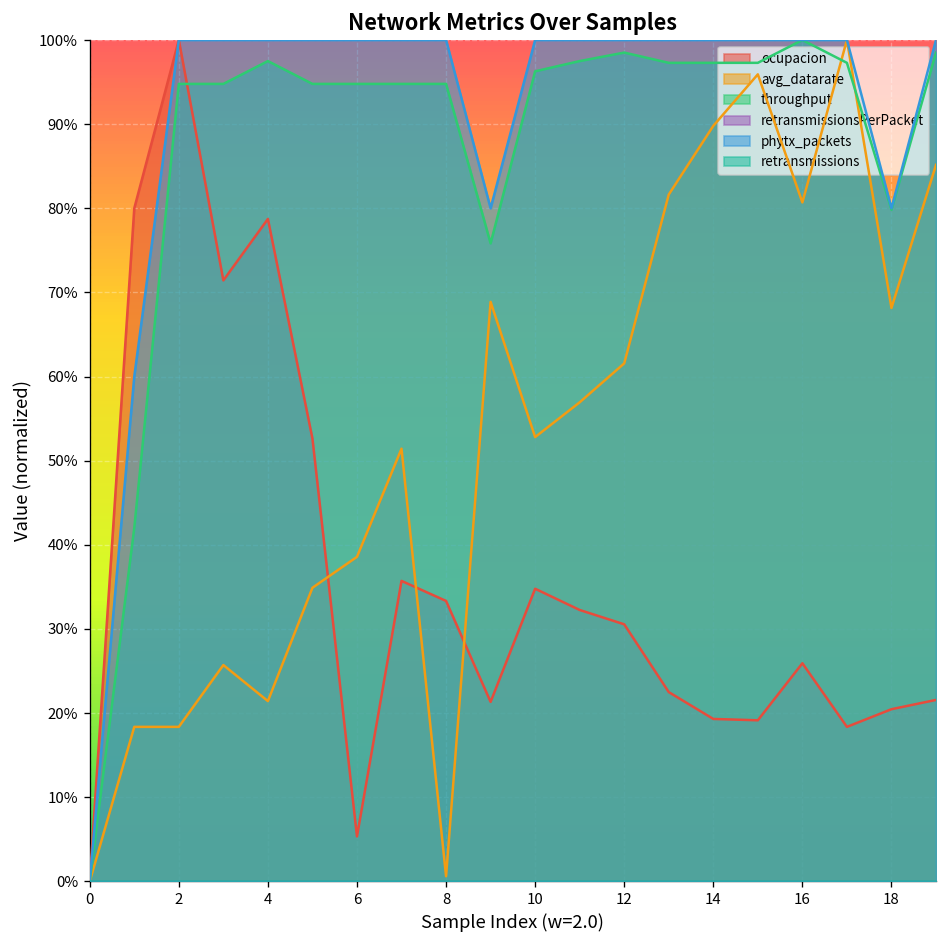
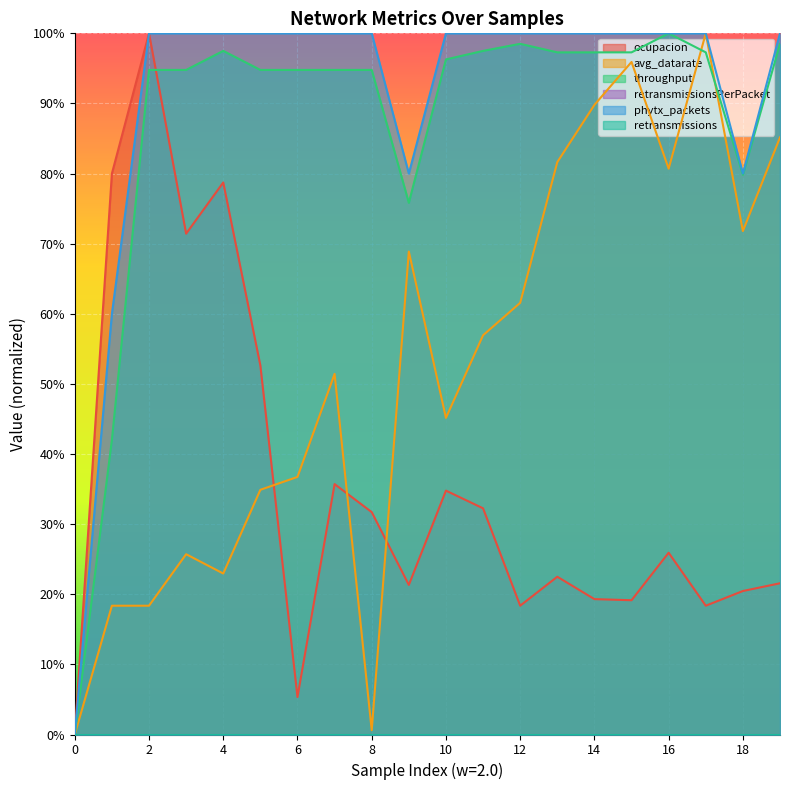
avg_datarate, 4: 21% -> 23%
avg_datarate, 6: 39% -> 37%
ocupacion, 8: 33% -> 32%
avg_datarate, 10: 53% -> 45%
ocupacion, 12: 31% -> 18%
avg_datarate, 18: 68% -> 72%
